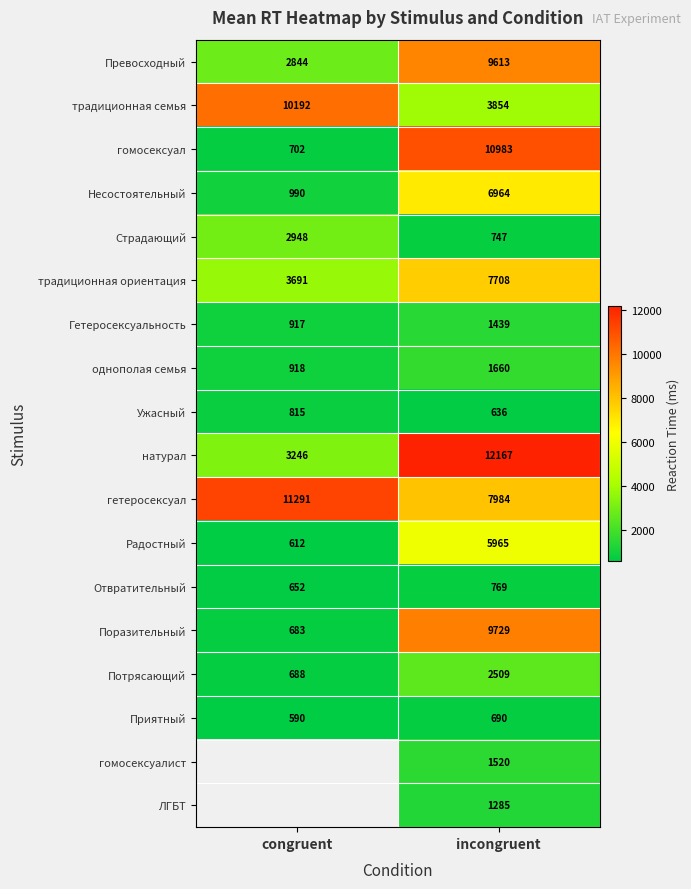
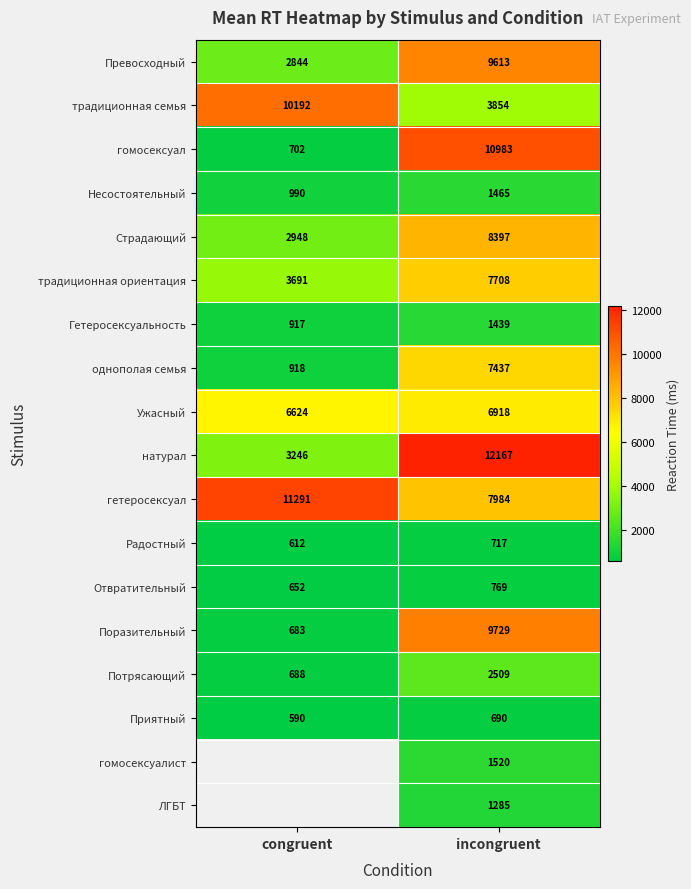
Несостоятельный, incongruent: 6964 -> 1465
Страдающий, incongruent: 747 -> 8397
однополая семья, incongruent: 1660 -> 7437
Ужасный, congruent: 815 -> 6624
Ужасный, incongruent: 636 -> 6918
Радостный, incongruent: 5965 -> 717
